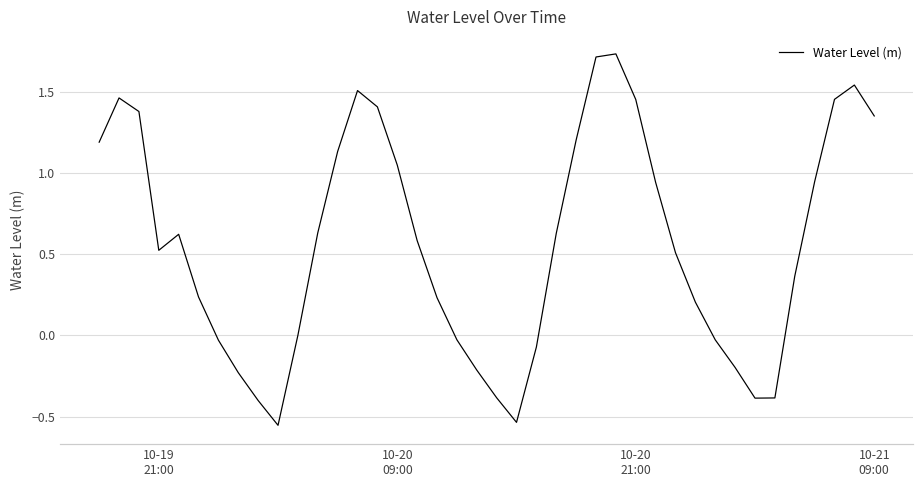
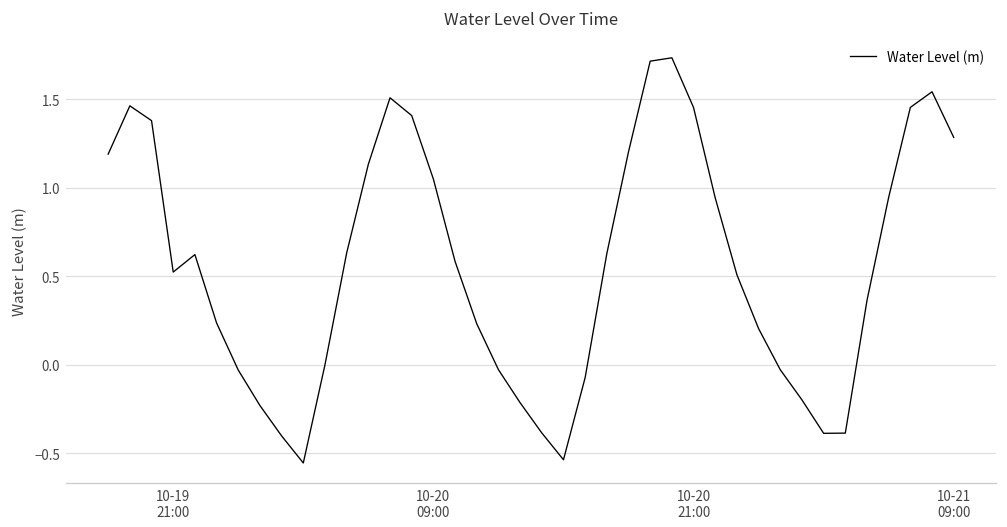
10-21 09:00: 1.35 -> 1.28
